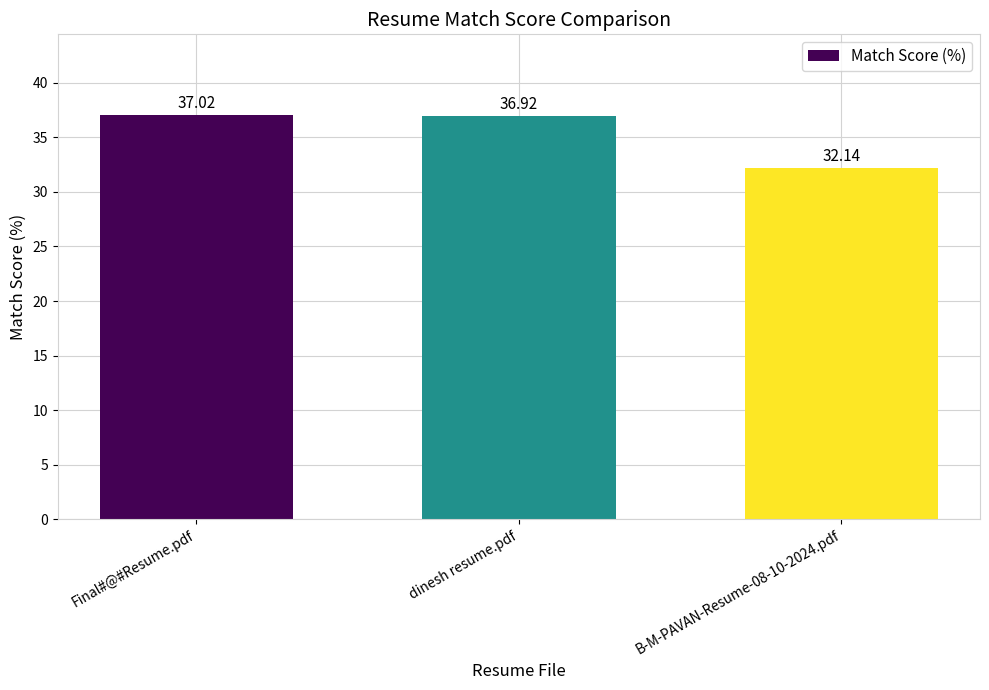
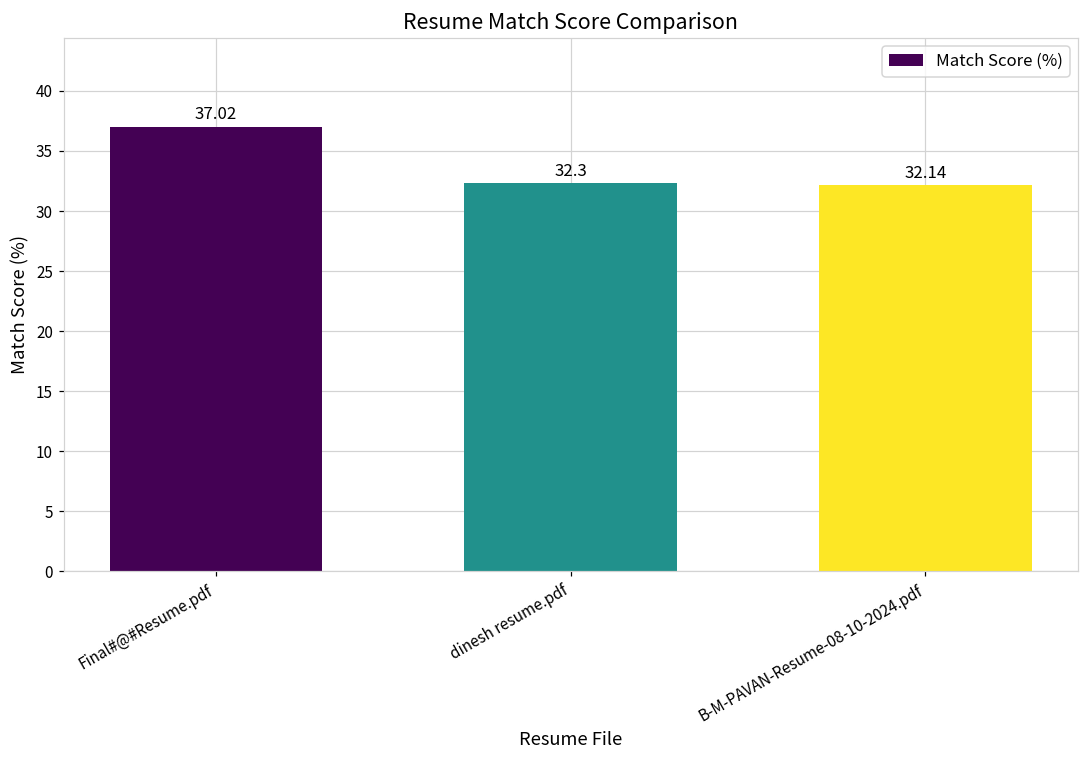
dinesh resume.pdf: 36.92 -> 32.3
